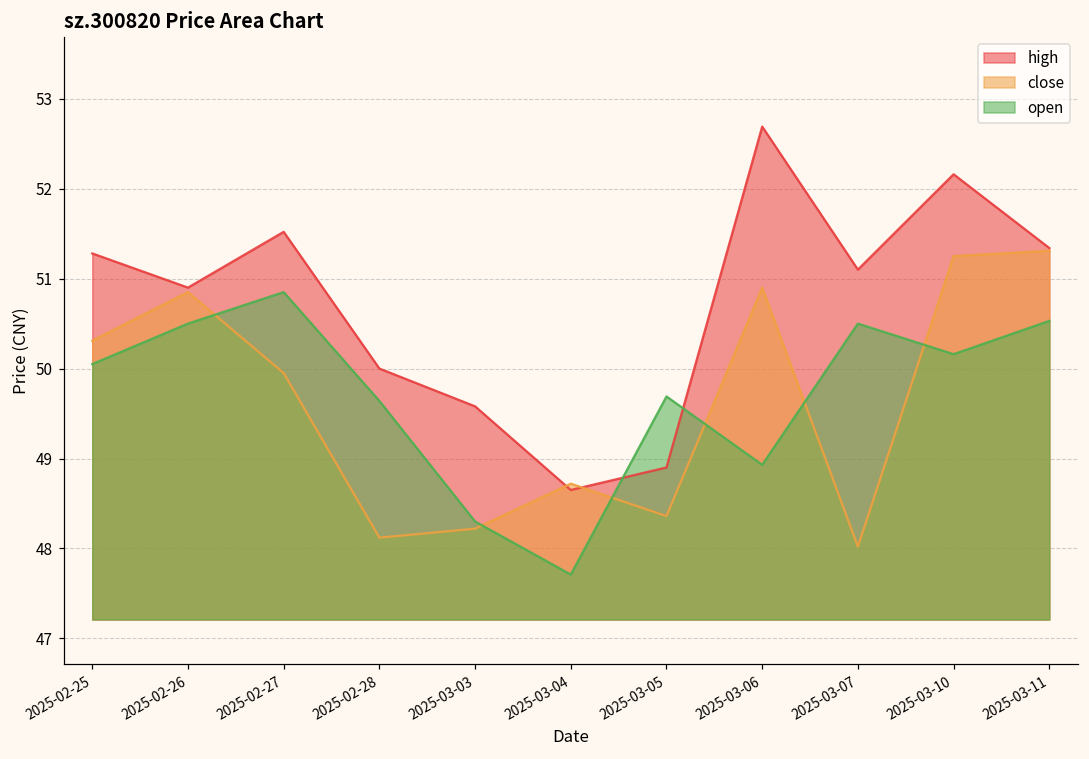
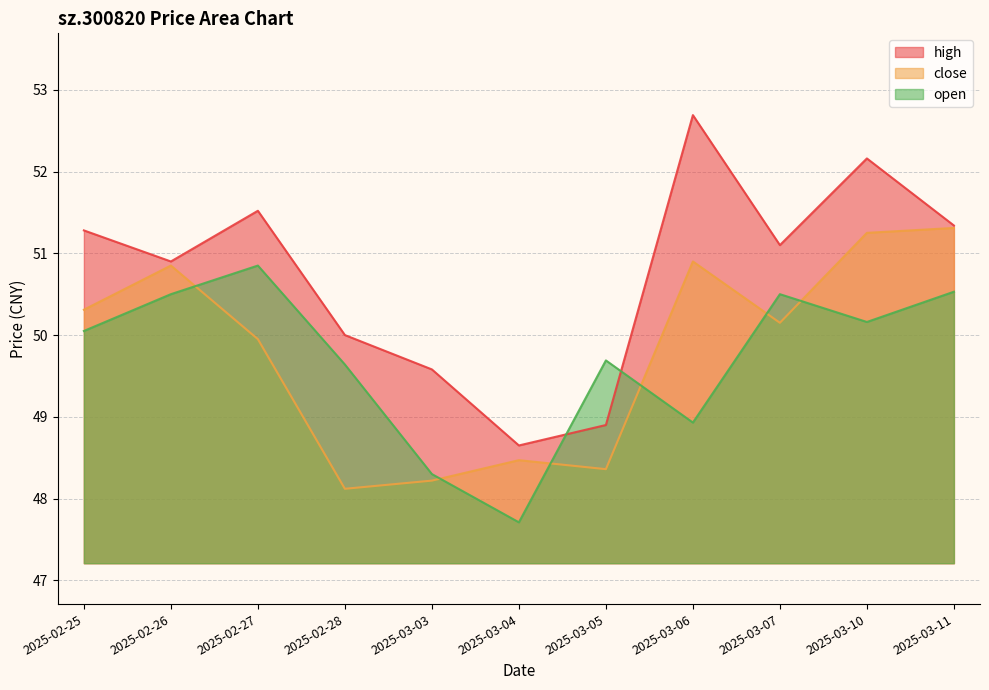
close, 2025-03-04: 48.7 -> 48.5
close, 2025-03-07: 48.0 -> 50.2
